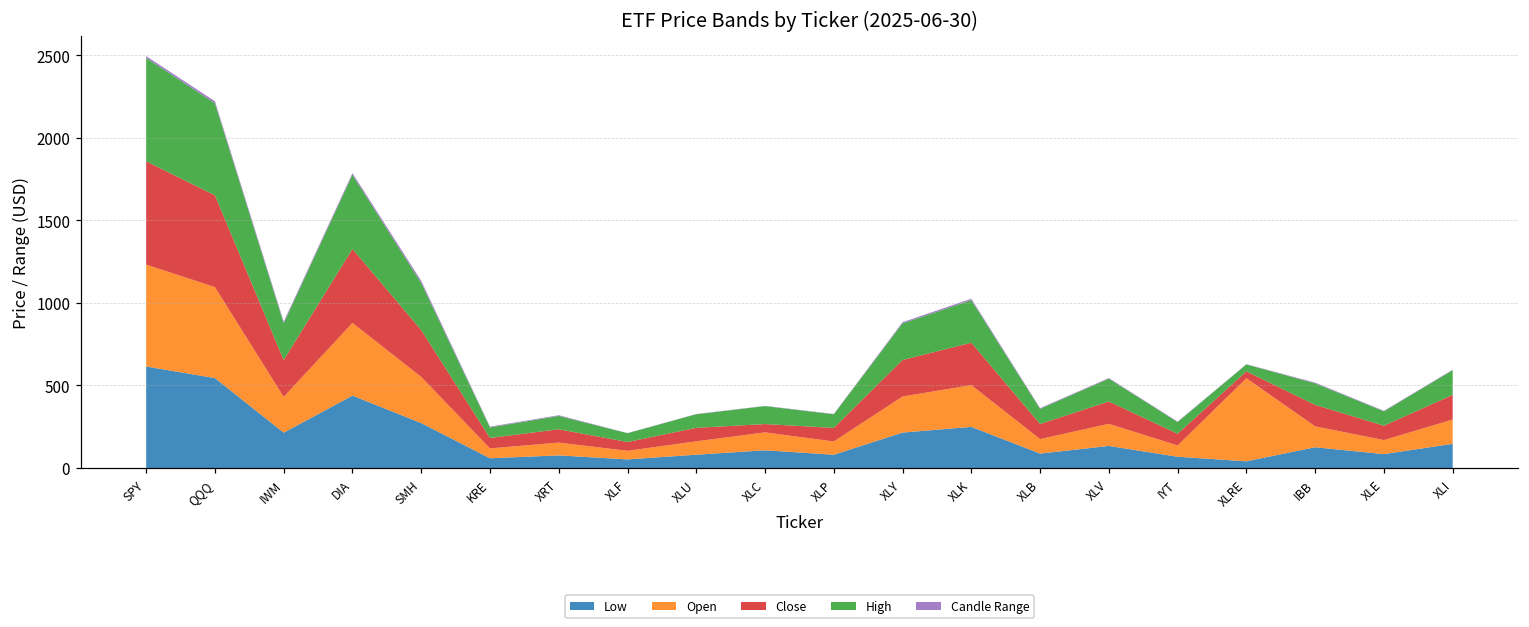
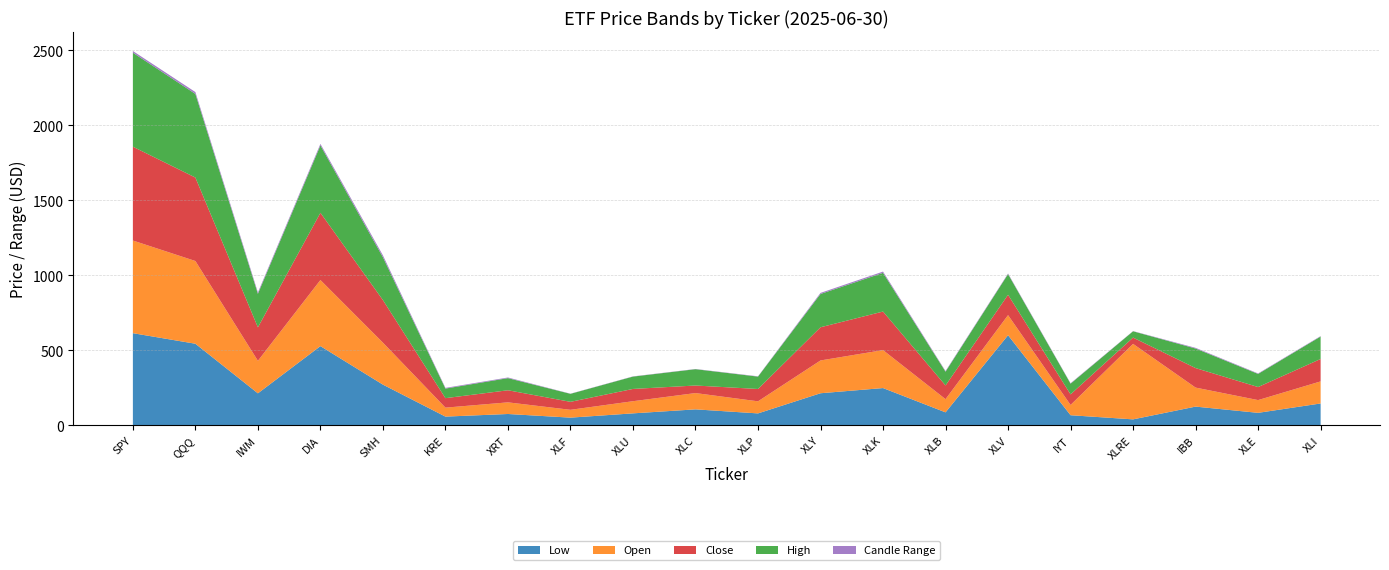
Low, DIA: 440 -> 530
Low, XLV: 130 -> 600
